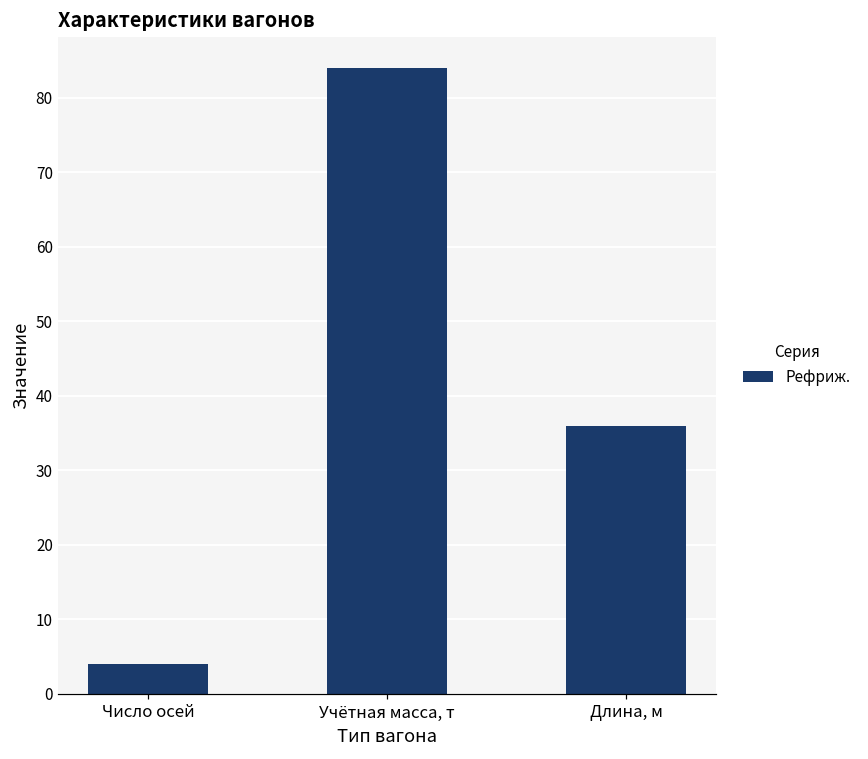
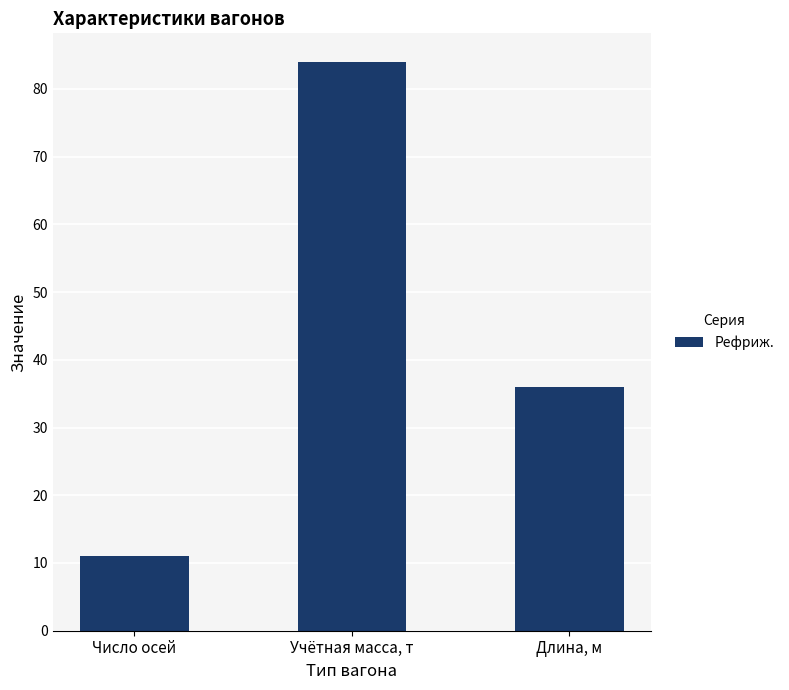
Число осей: 4 -> 11
